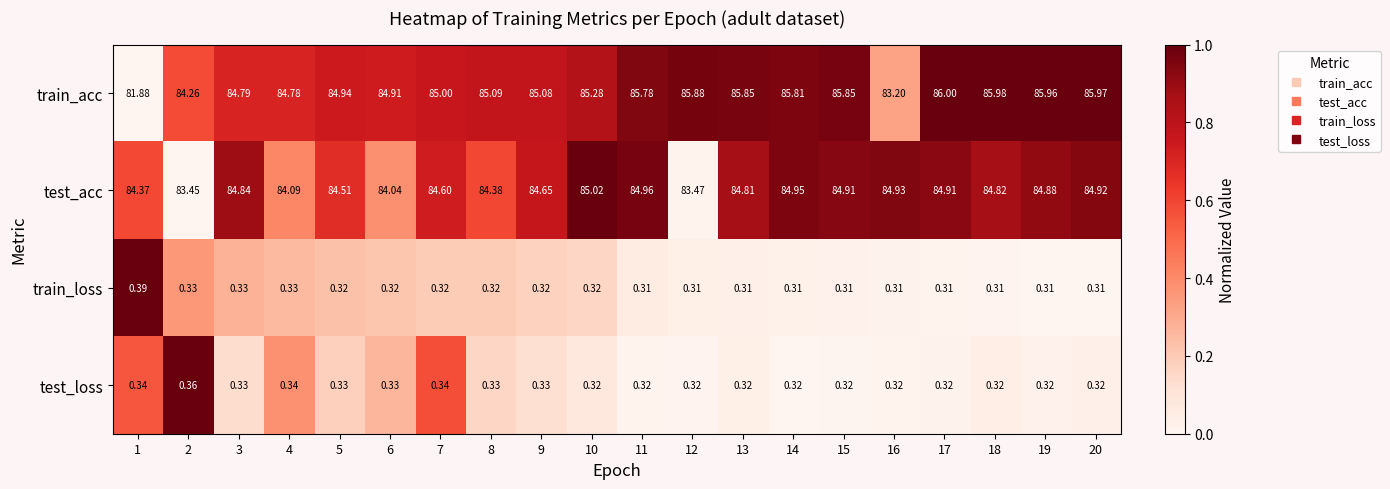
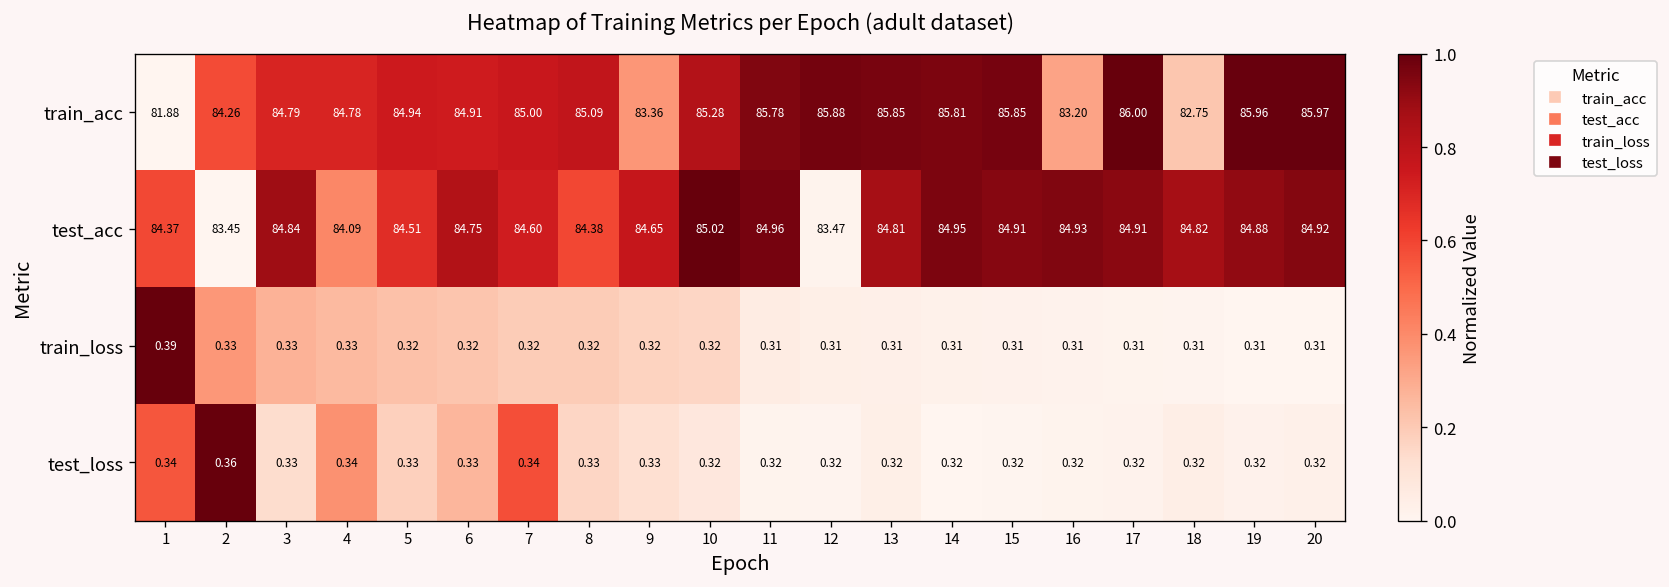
train_acc, 9: 85.08 -> 83.36
train_acc, 18: 85.98 -> 82.75
test_acc, 6: 84.04 -> 84.75
